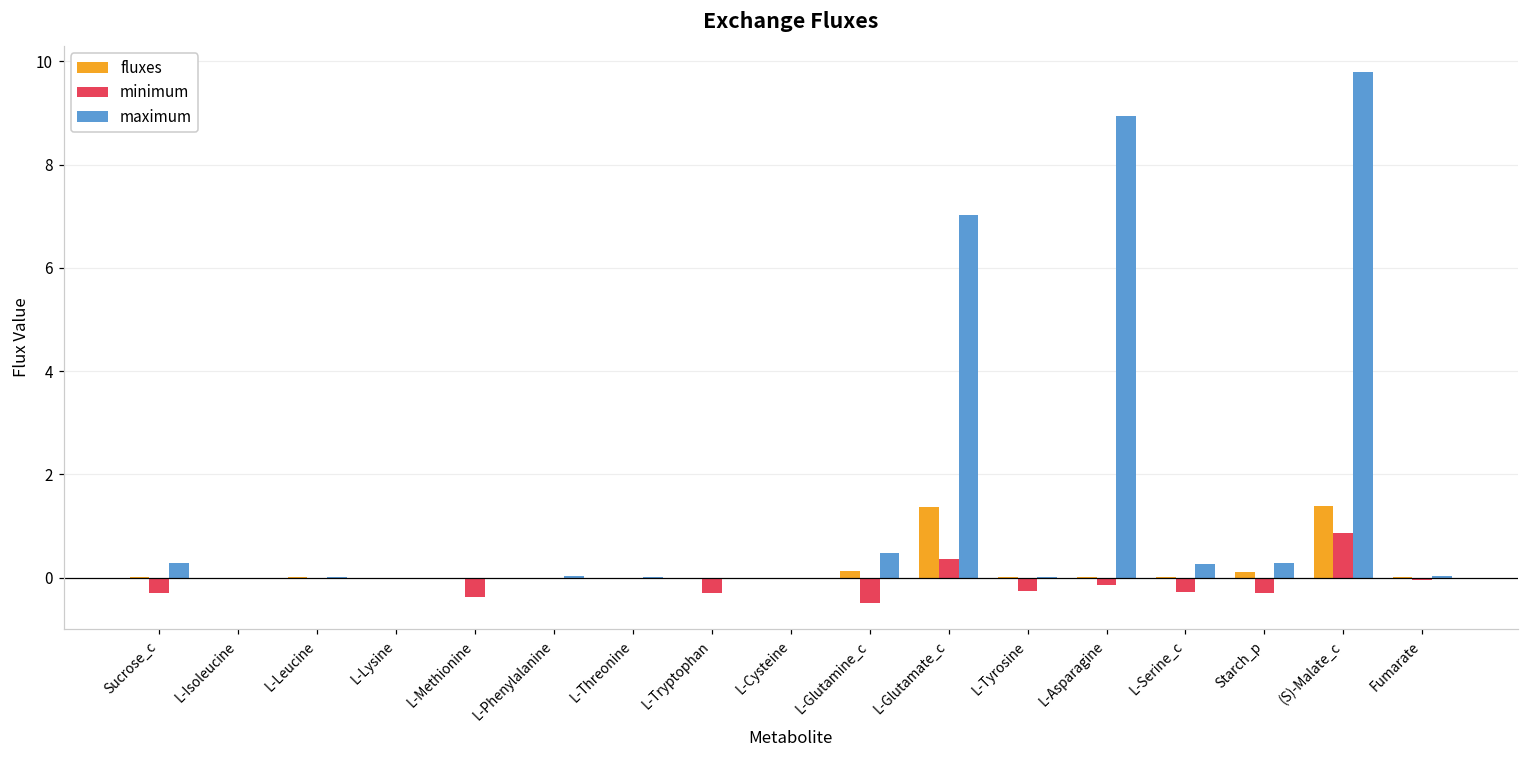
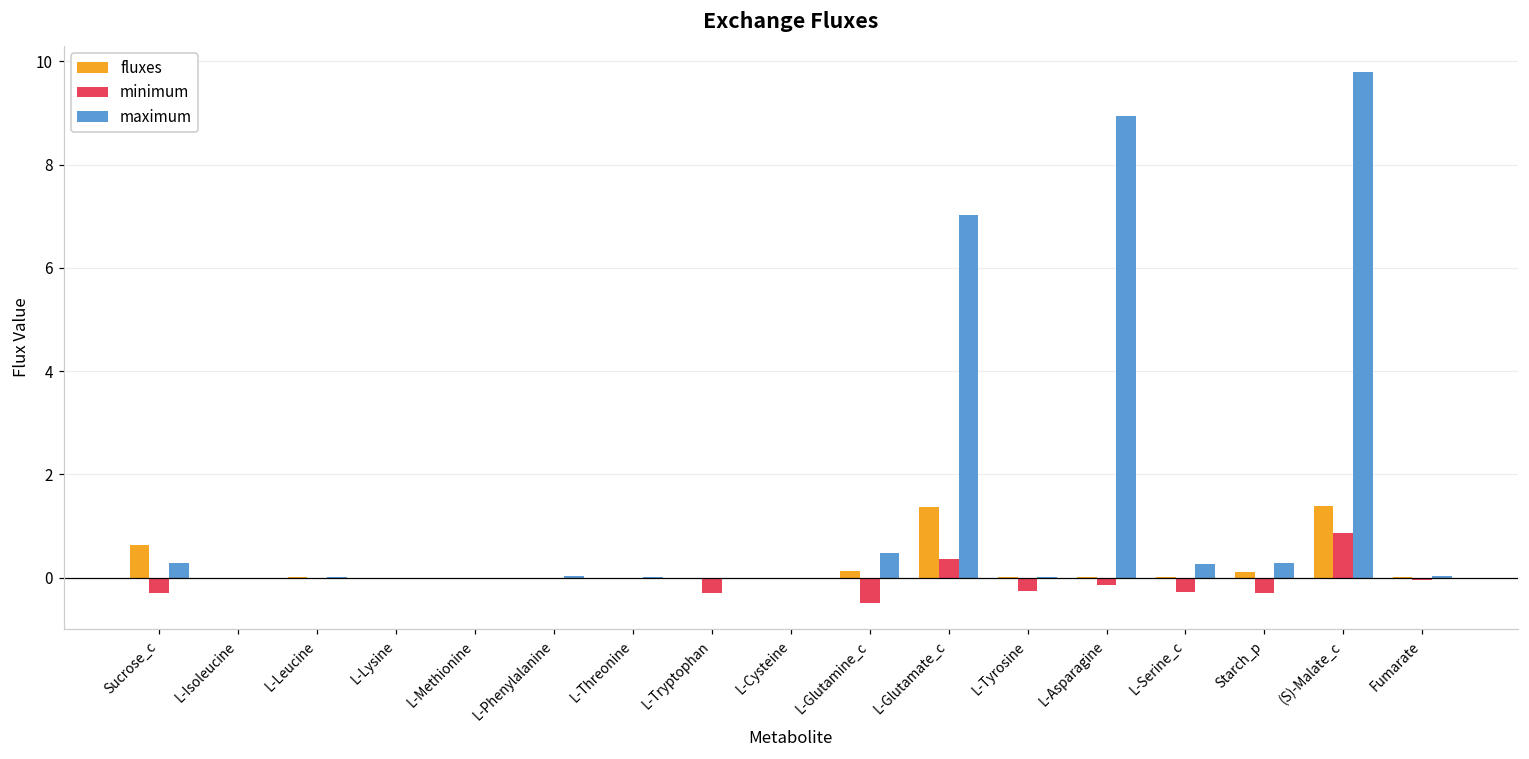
fluxes, Sucrose_c: 0.0 -> 0.6
minimum, L-Methionine: -0.4 -> 0.0
